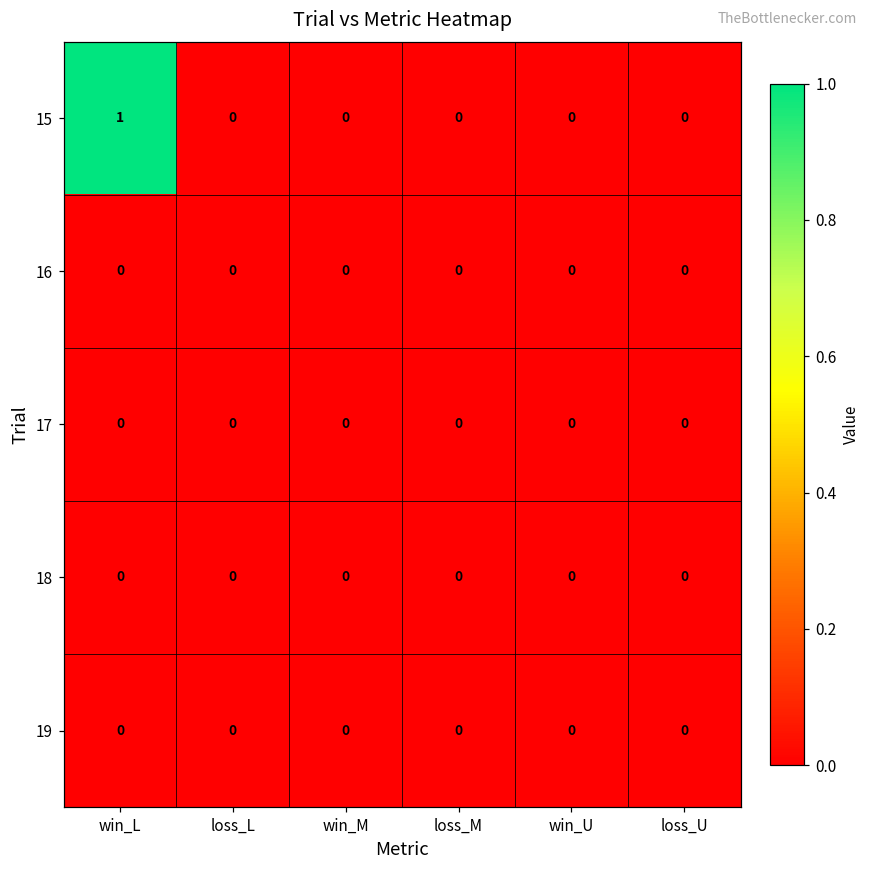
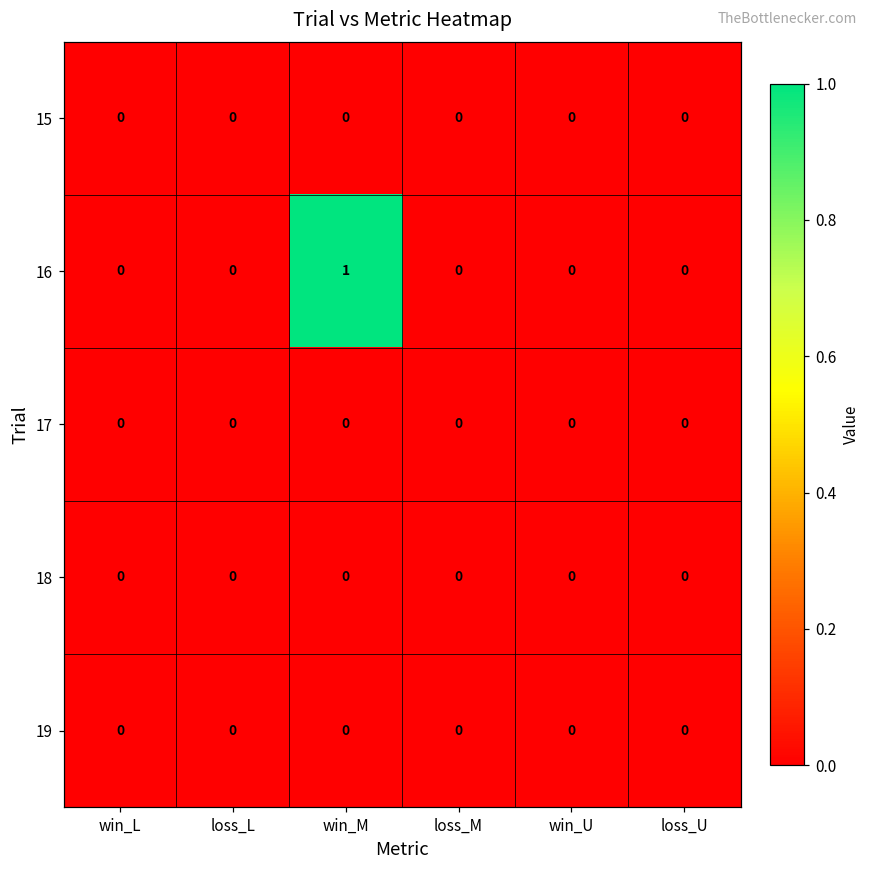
15, win_L: 1 -> 0
16, win_M: 0 -> 1
